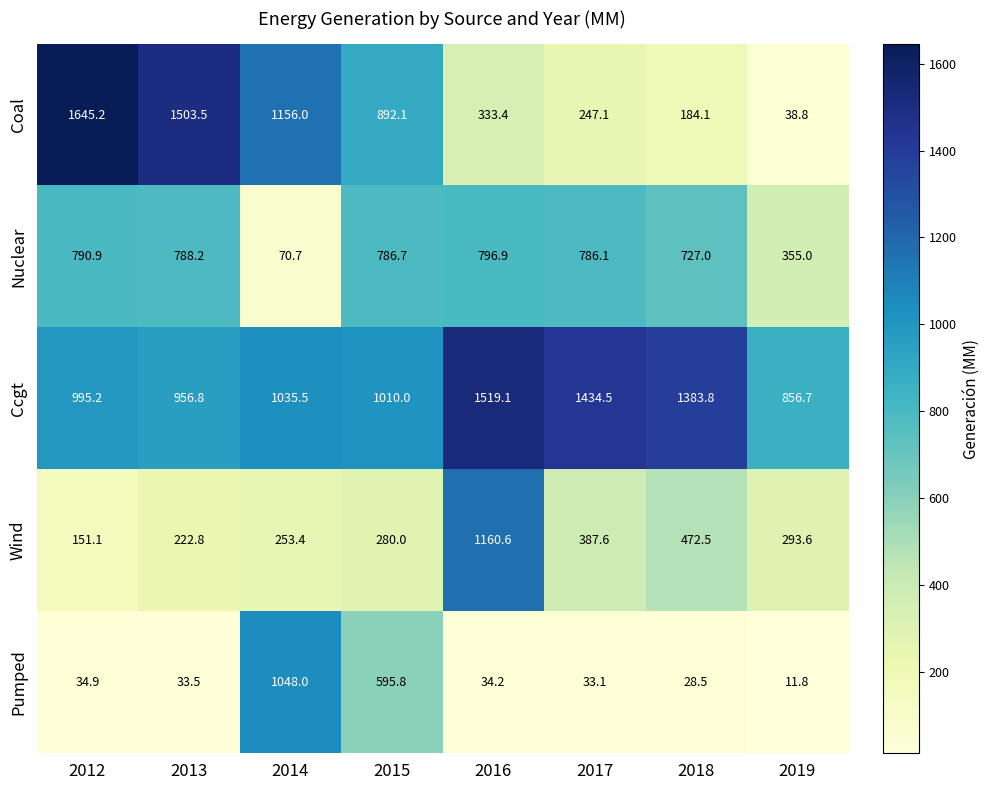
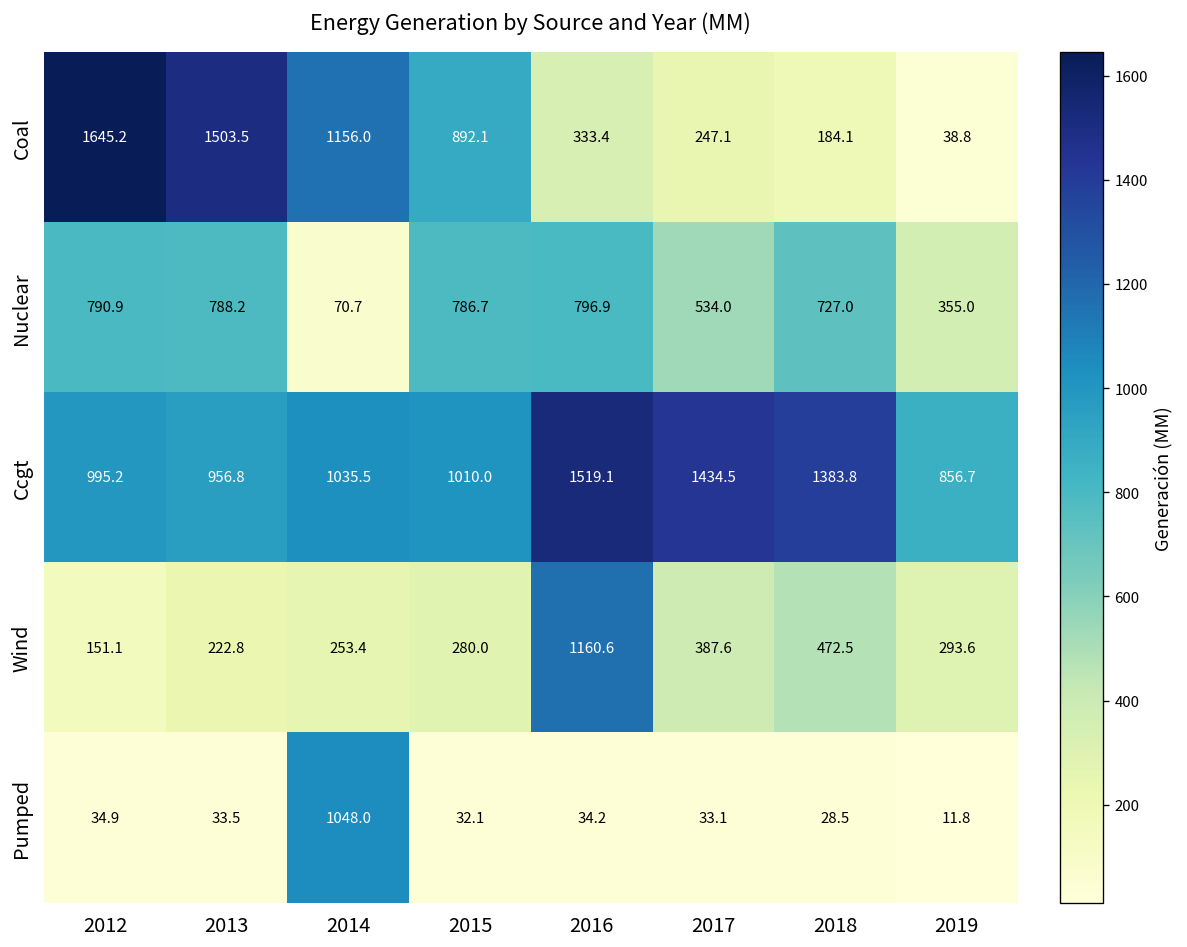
Nuclear, 2017: 786.1 -> 534.0
Pumped, 2015: 595.8 -> 32.1
